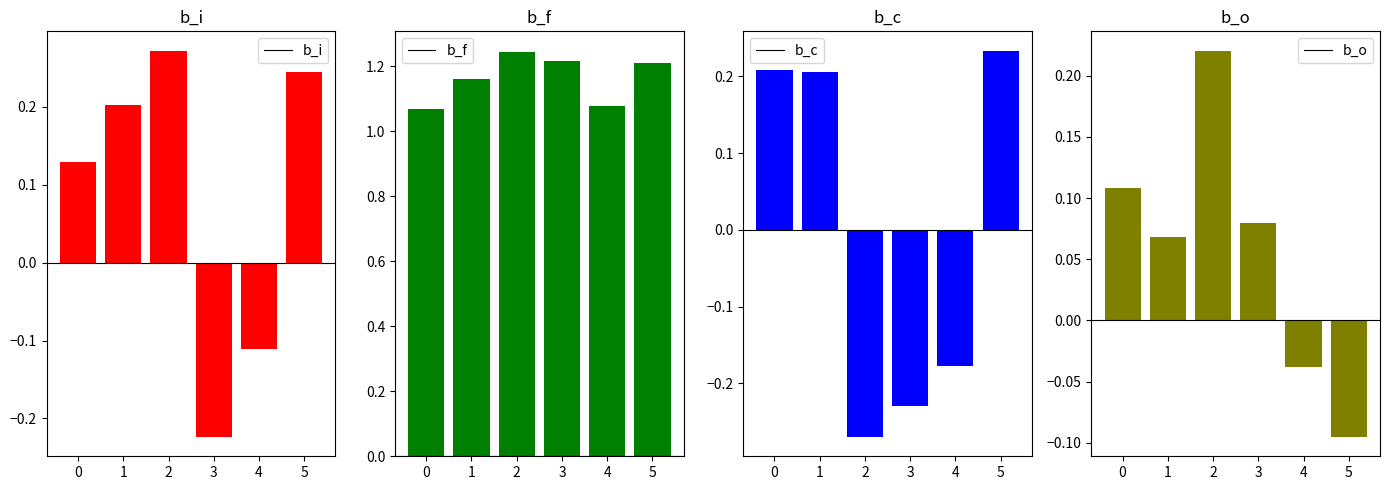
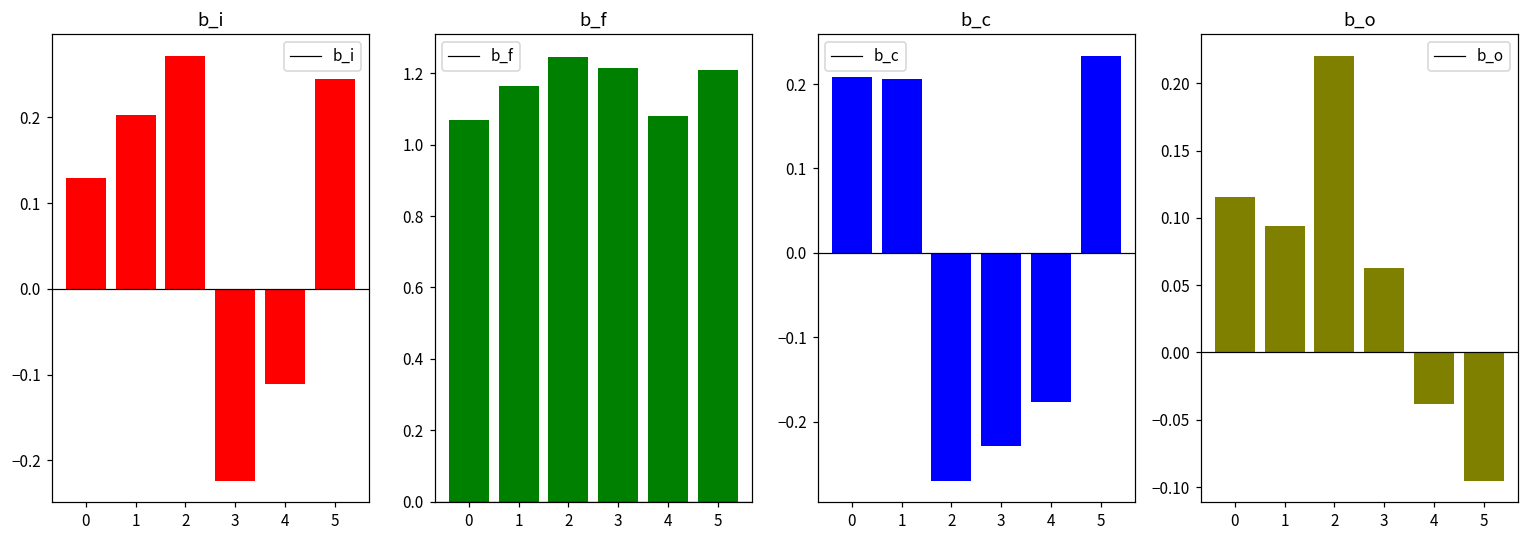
b_o, 0: 0.108 -> 0.115
b_o, 1: 0.069 -> 0.094
b_o, 3: 0.080 -> 0.062
